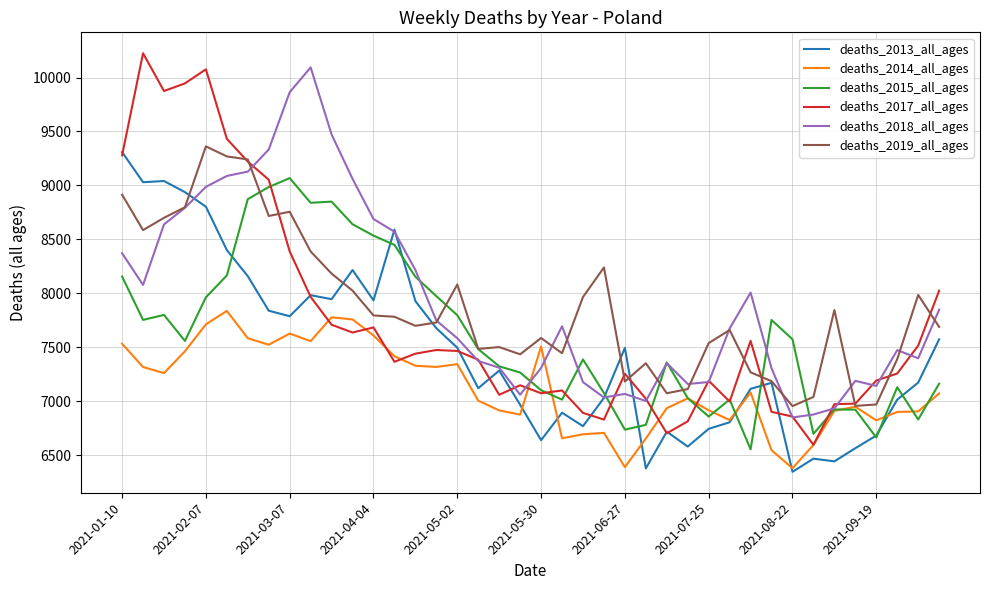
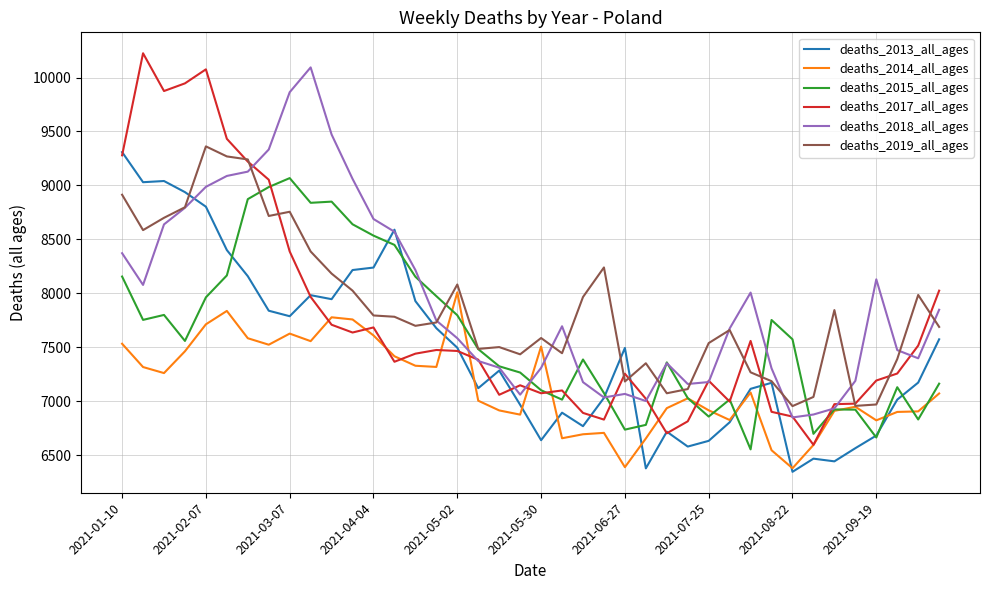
deaths_2013_all_ages, 2021-04-04: 7940 -> 8240
deaths_2014_all_ages, 2021-05-02: 7340 -> 8010
deaths_2013_all_ages, 2021-07-25: 6740 -> 6630
deaths_2018_all_ages, 2021-09-19: 7140 -> 8130
